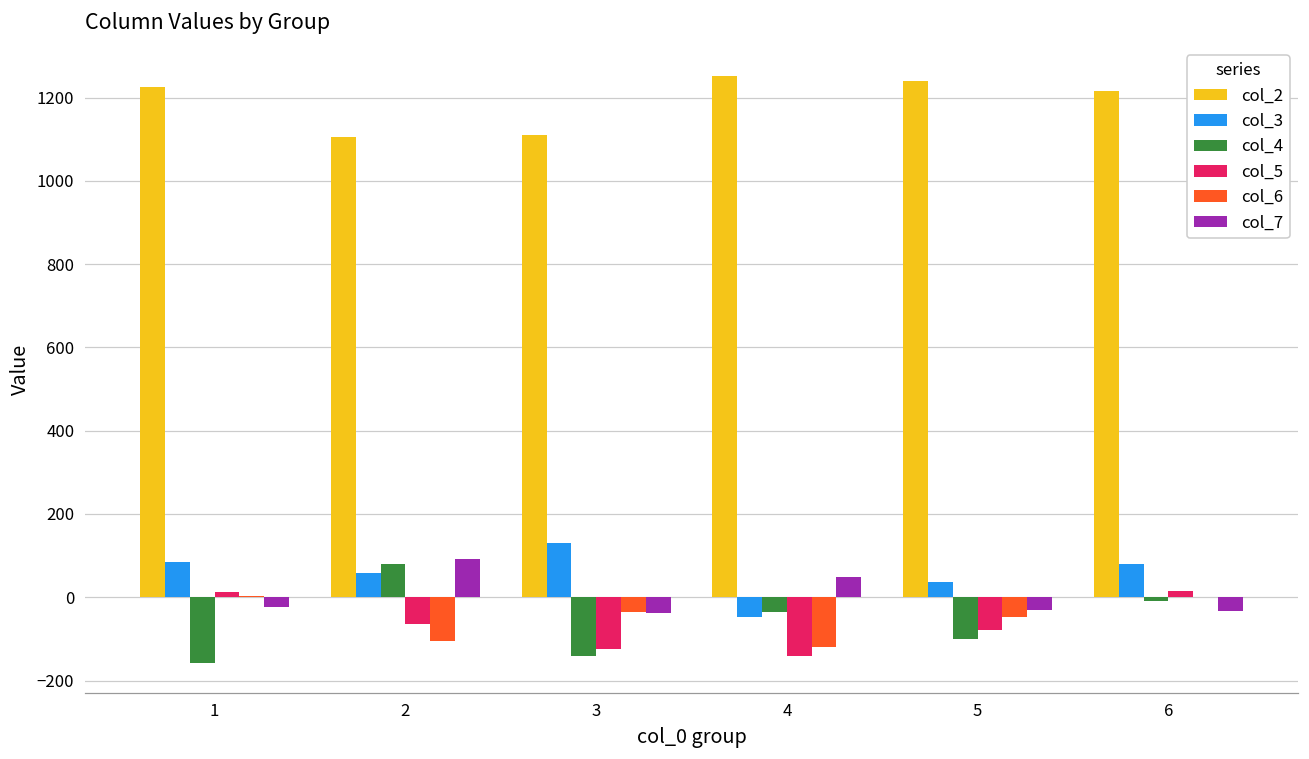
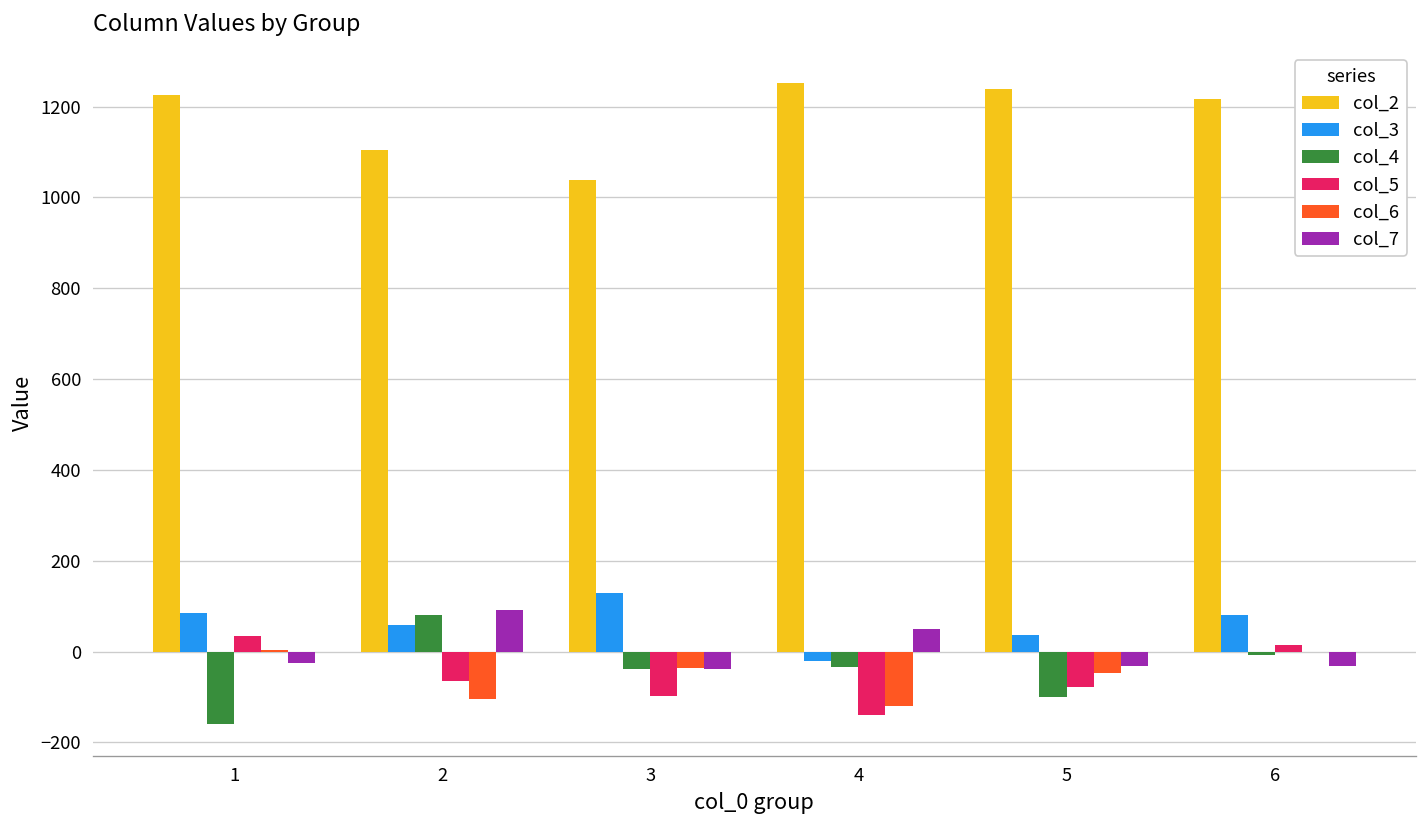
col_5, 1: 10 -> 30
col_2, 3: 1110 -> 1040
col_4, 3: -140 -> -40
col_5, 3: -120 -> -100
col_3, 4: -50 -> -20
